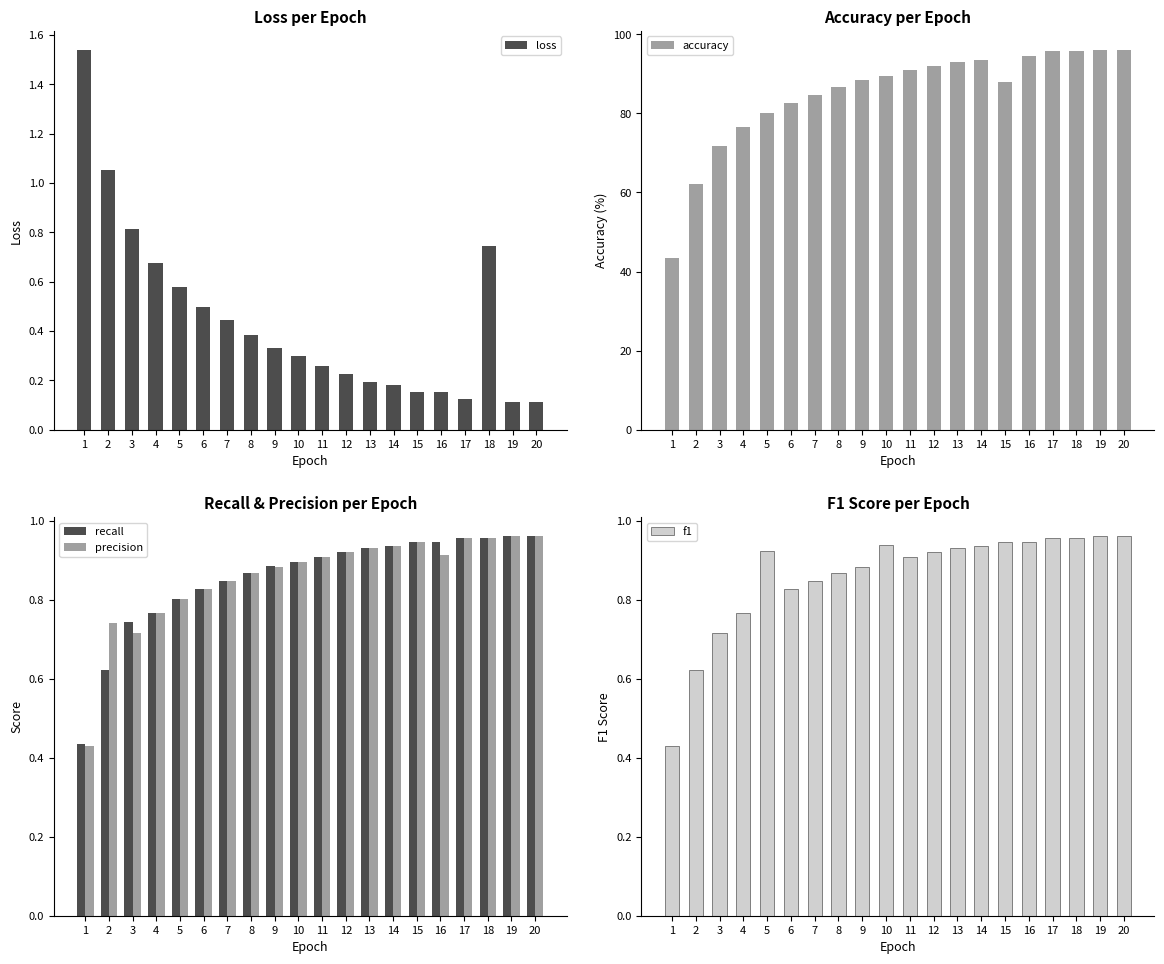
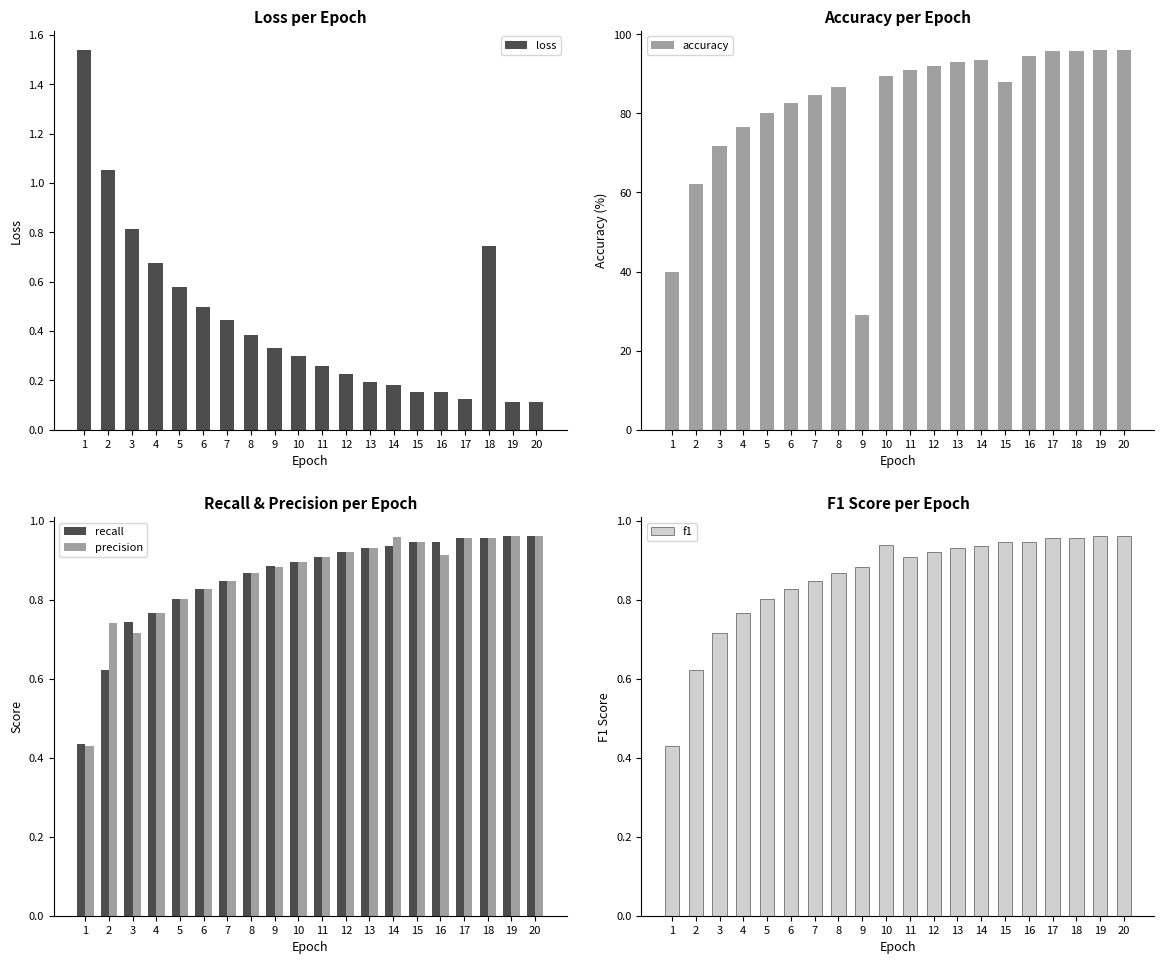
Accuracy per Epoch, 1: 44 -> 40
Accuracy per Epoch, 9: 88 -> 29
Recall & Precision per Epoch, precision, 14: 0.94 -> 0.96
F1 Score per Epoch, 5: 0.92 -> 0.80
